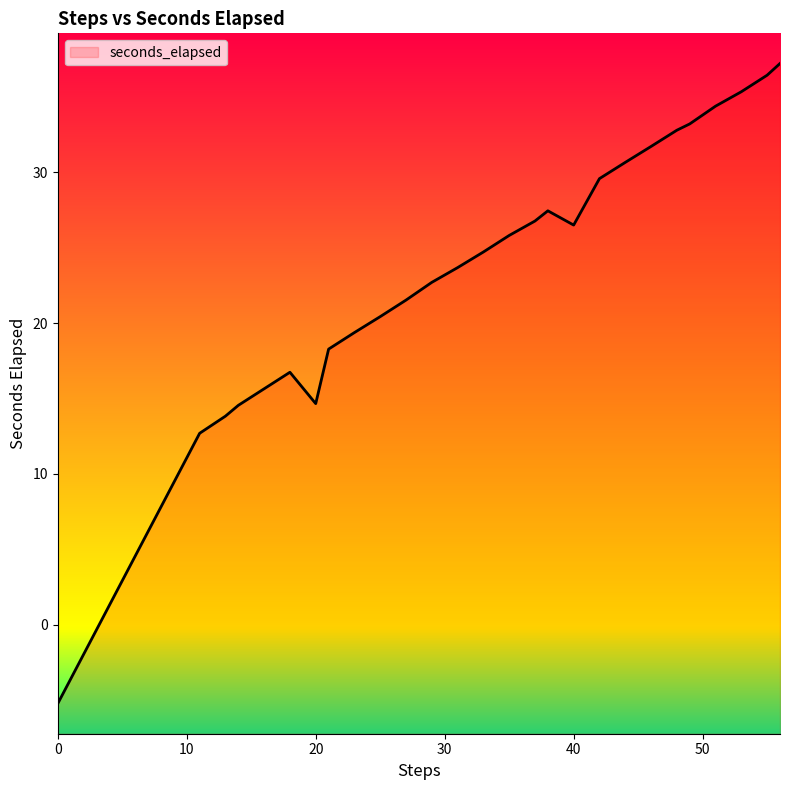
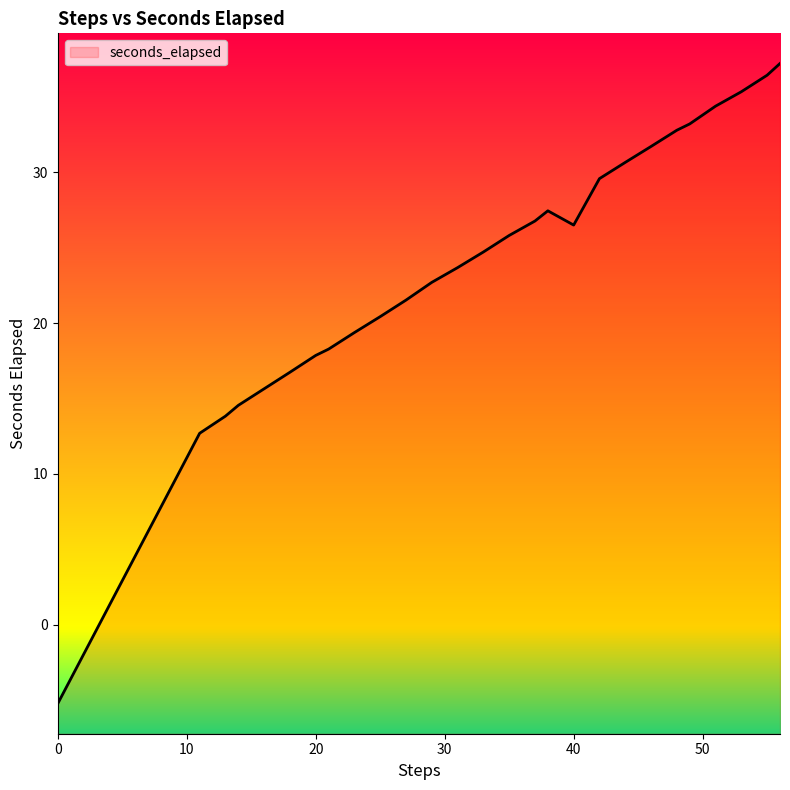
20: 14.7 -> 17.9
